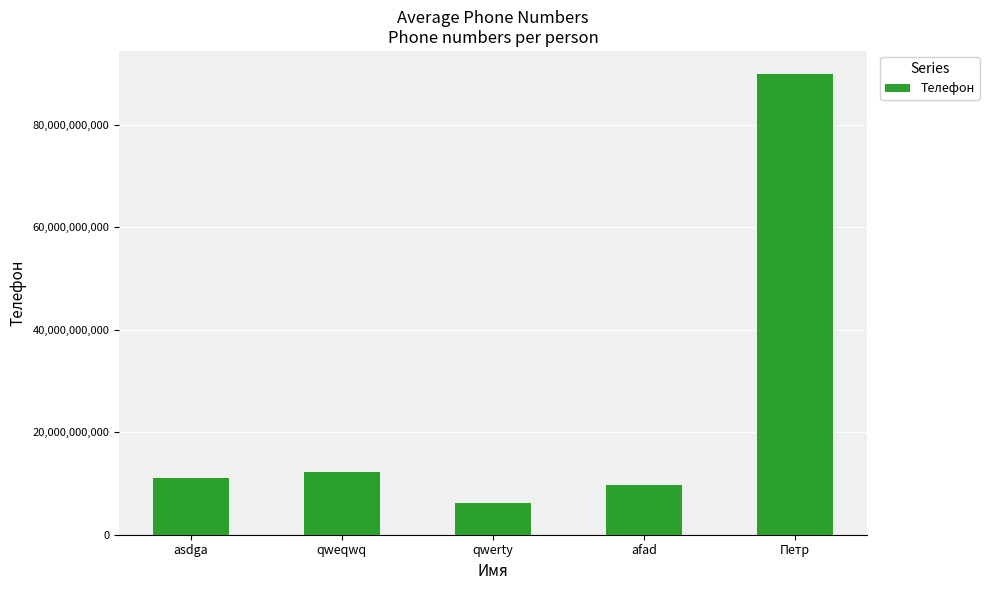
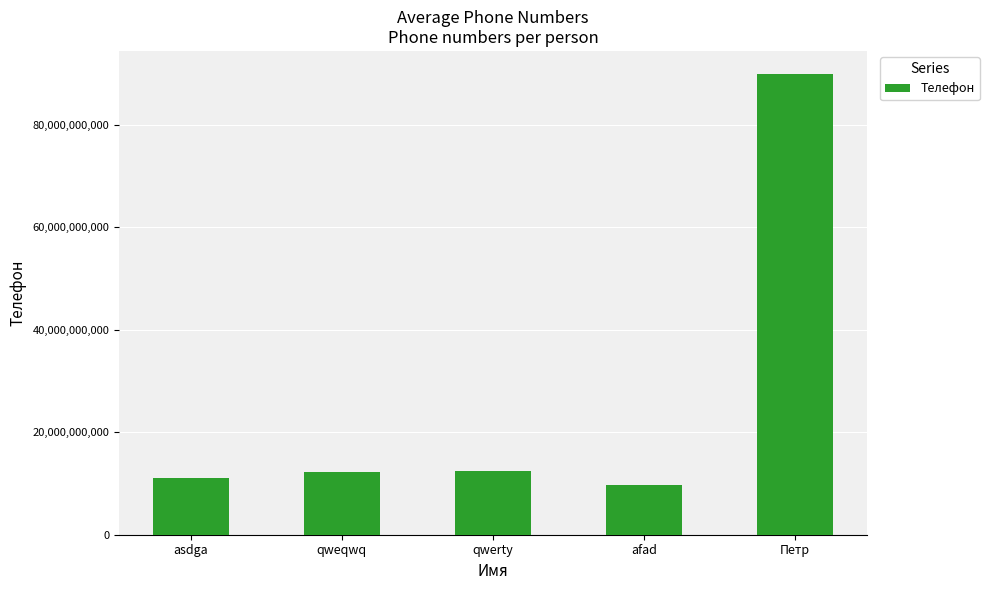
qwerty: 6,000,000,000 -> 12,000,000,000
